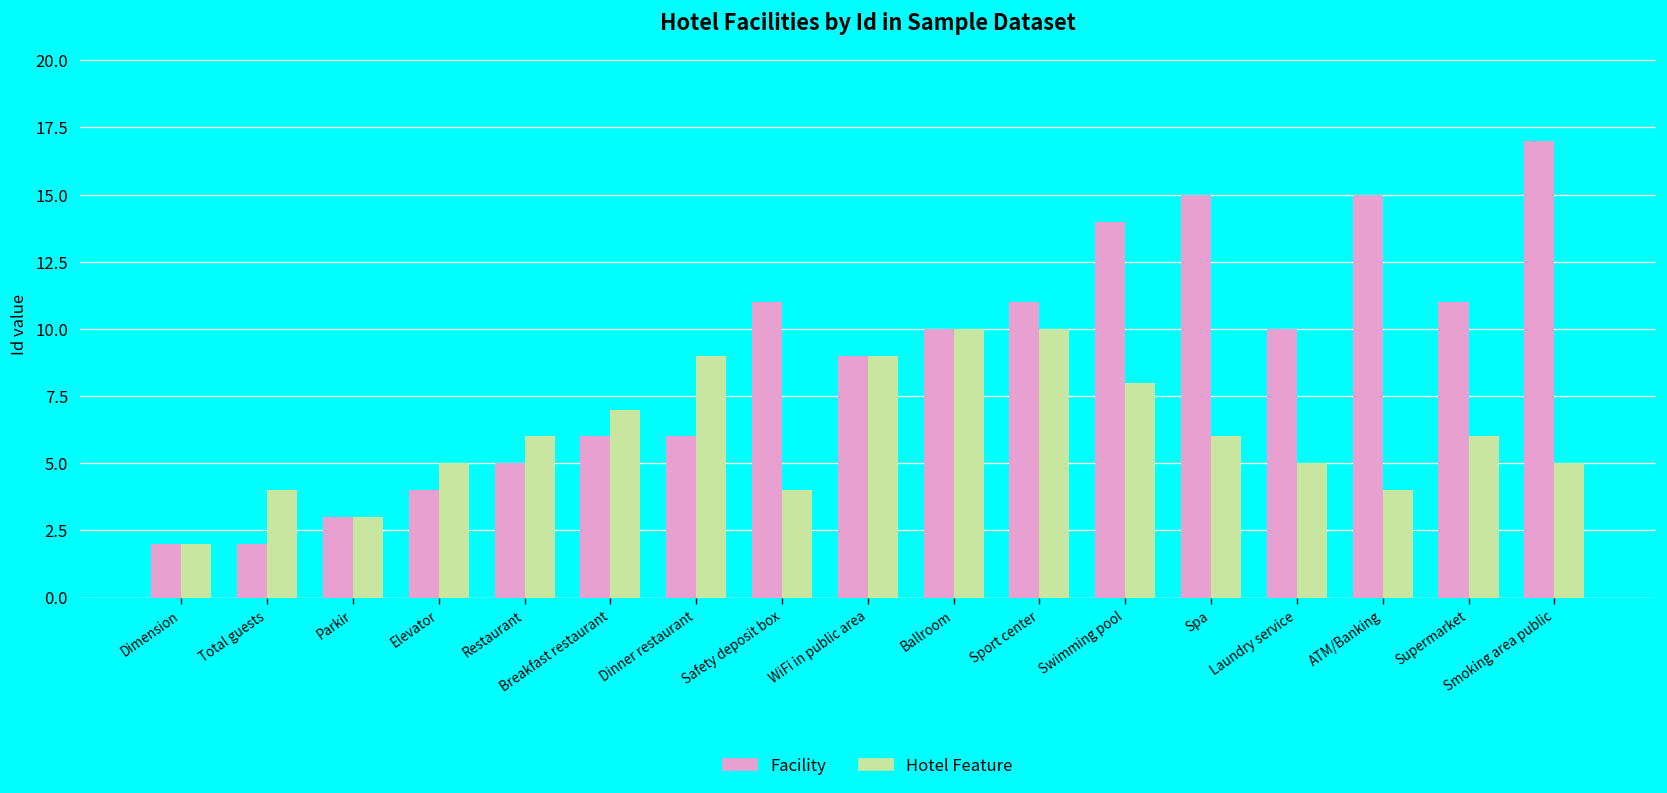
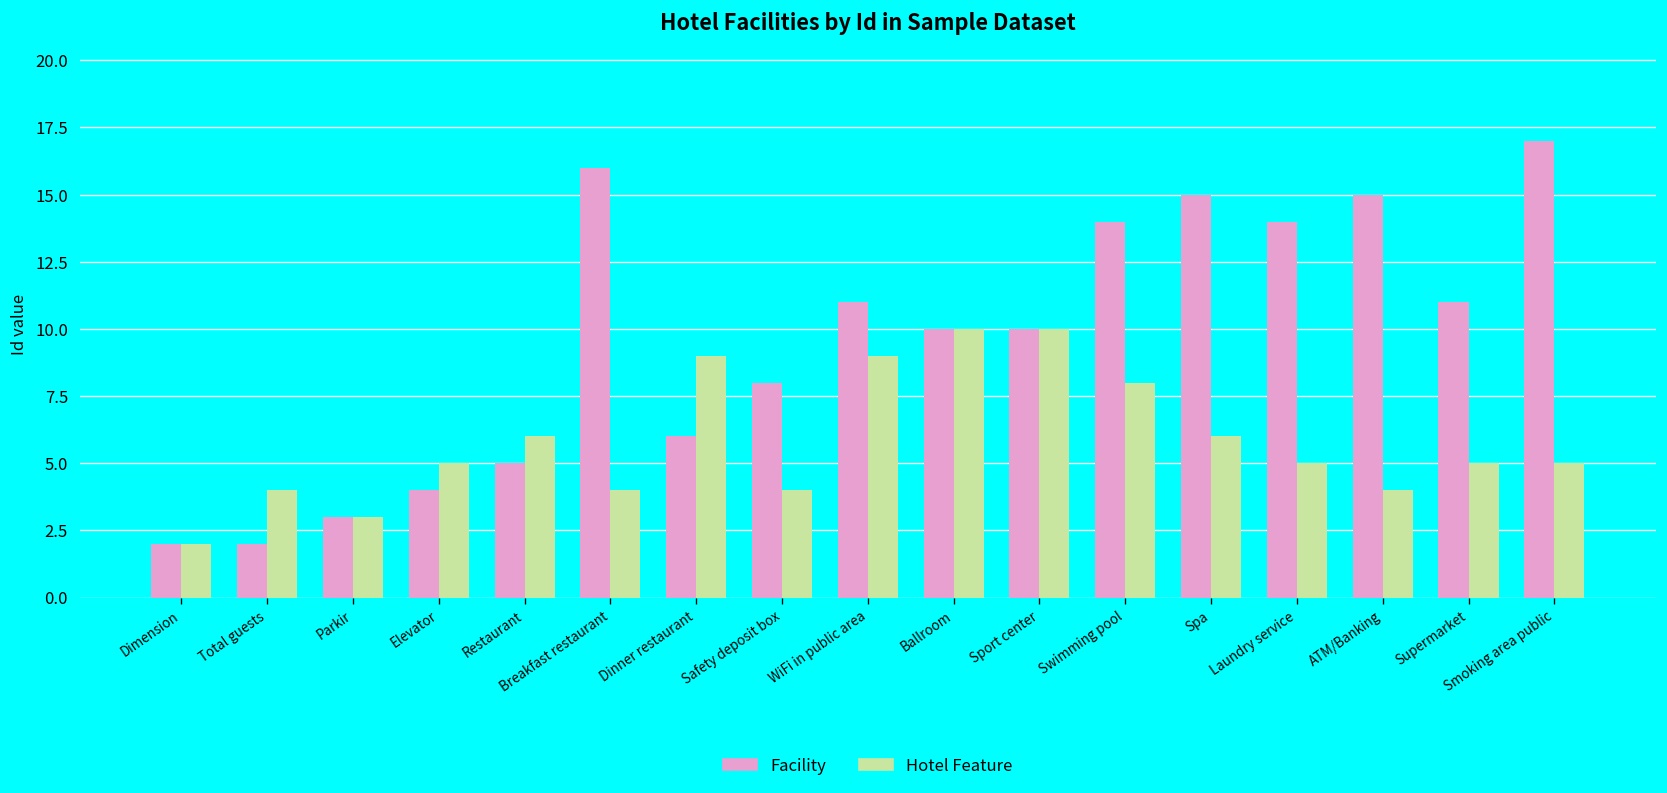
Facility, Breakfast restaurant: 6 -> 16
Hotel Feature, Breakfast restaurant: 7 -> 4
Facility, Safety deposit box: 11 -> 8
Facility, WiFi in public area: 9 -> 11
Facility, Sport center: 11 -> 10
Facility, Laundry service: 10 -> 14
Hotel Feature, Supermarket: 6 -> 5
